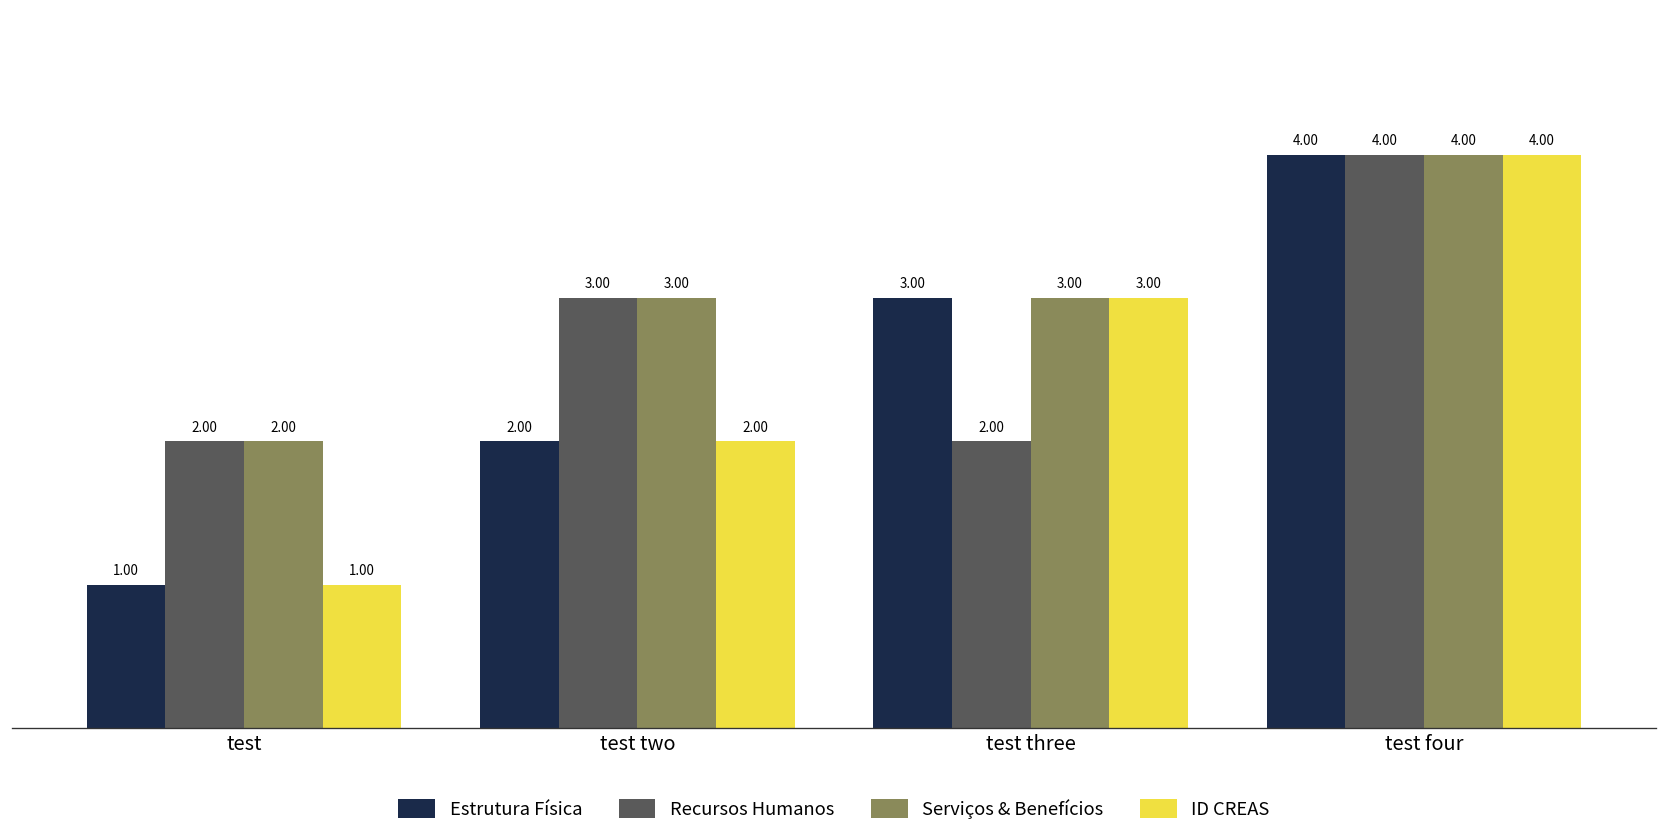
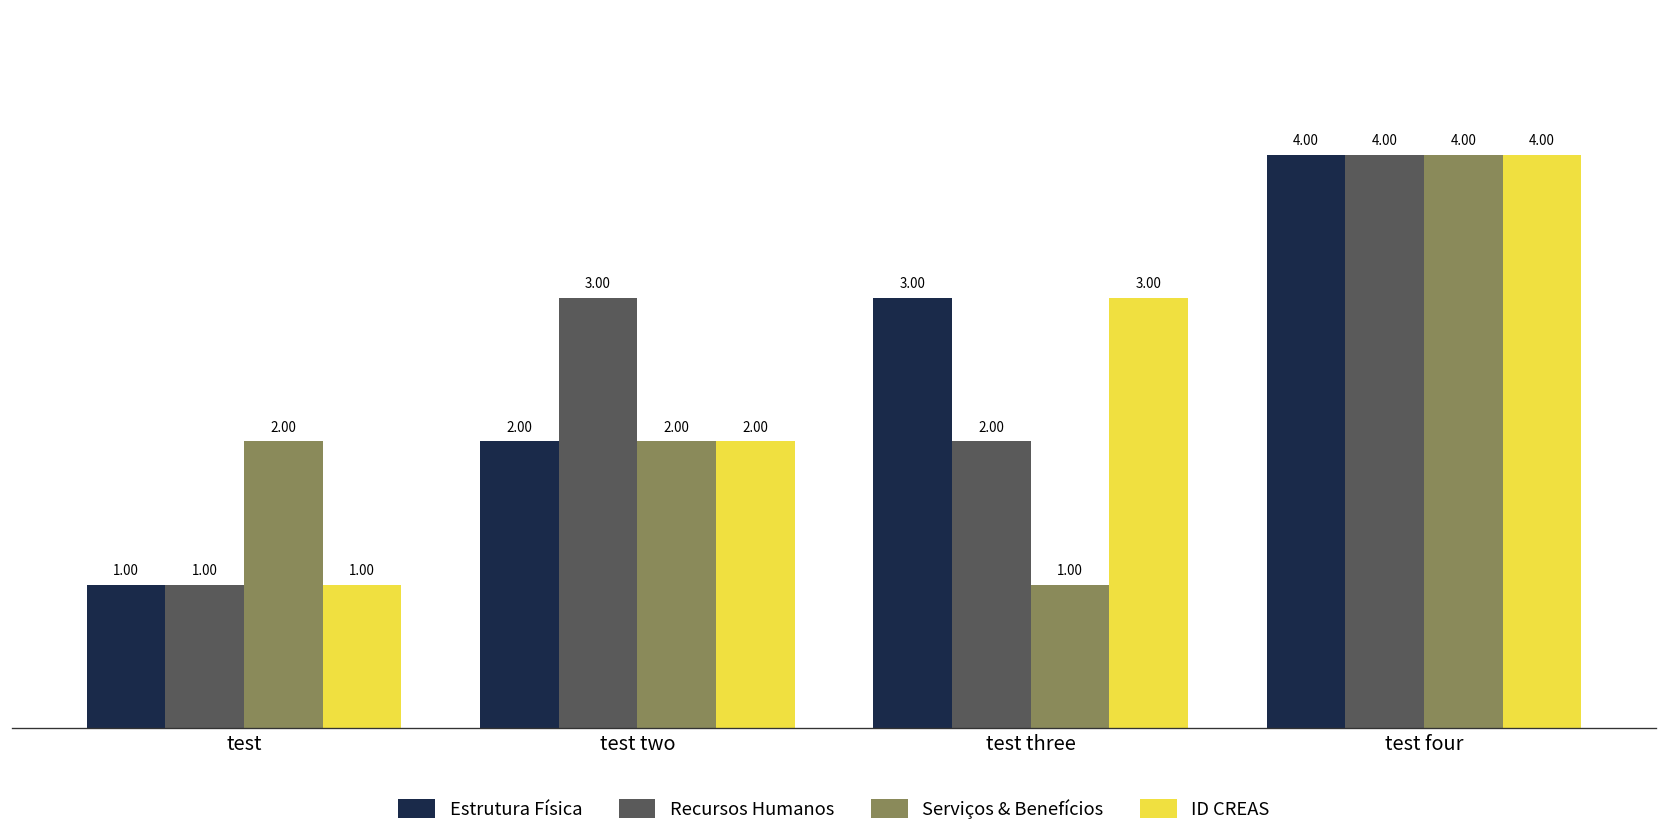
Recursos Humanos, test: 2.00 -> 1.00
Serviços & Benefícios, test two: 3.00 -> 2.00
Serviços & Benefícios, test three: 3.00 -> 1.00
